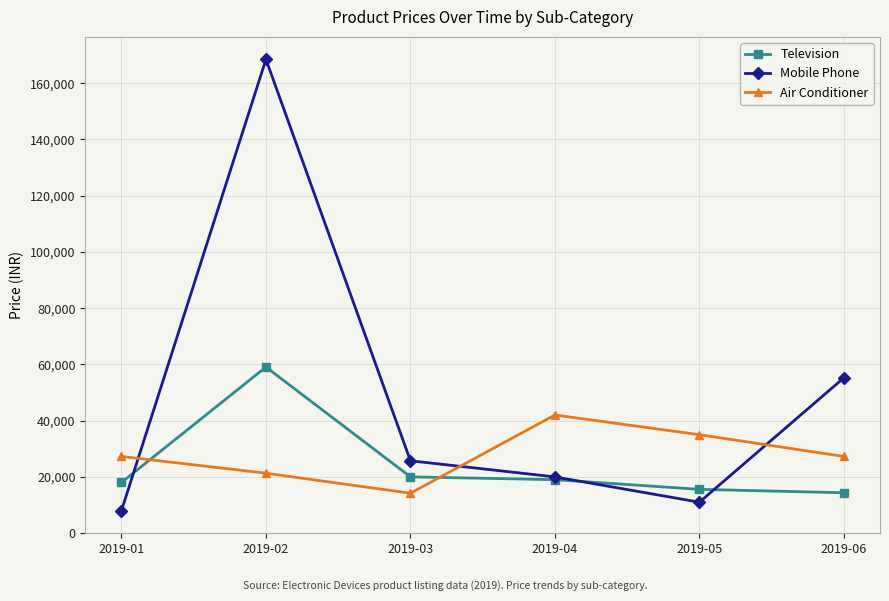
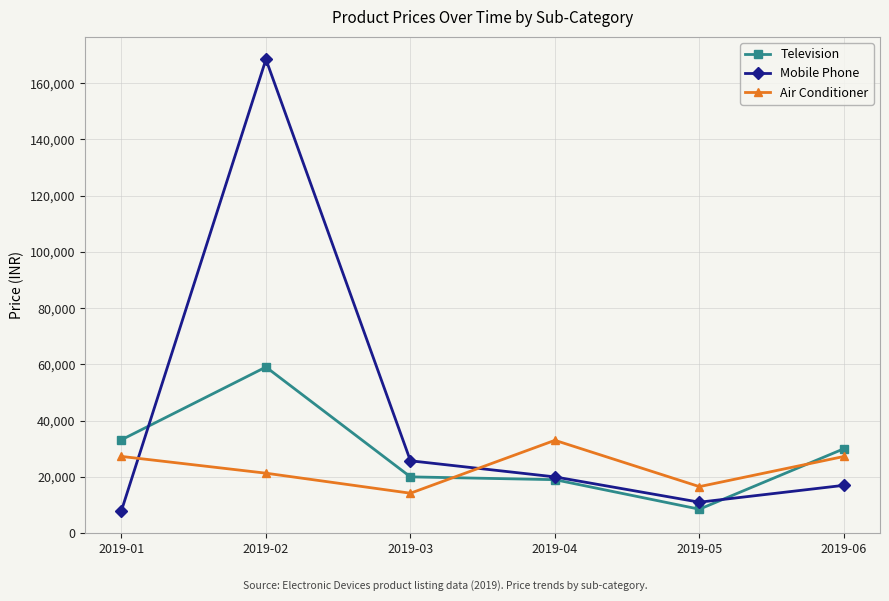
Television, 2019-01: 18,000 -> 33,000
Air Conditioner, 2019-04: 42,000 -> 33,000
Television, 2019-05: 16,000 -> 8,000
Air Conditioner, 2019-05: 35,000 -> 17,000
Television, 2019-06: 14,000 -> 30,000
Mobile Phone, 2019-06: 55,000 -> 17,000
